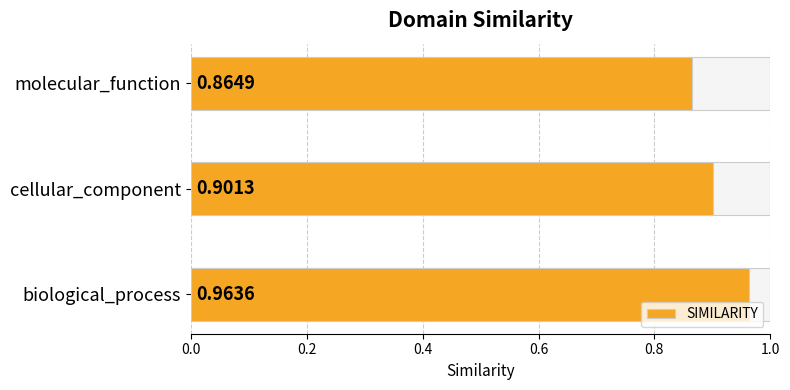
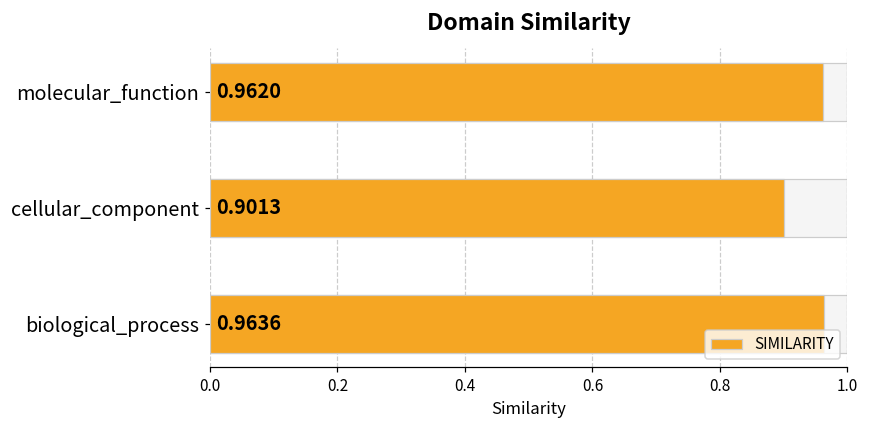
molecular_function: 0.8649 -> 0.9620
